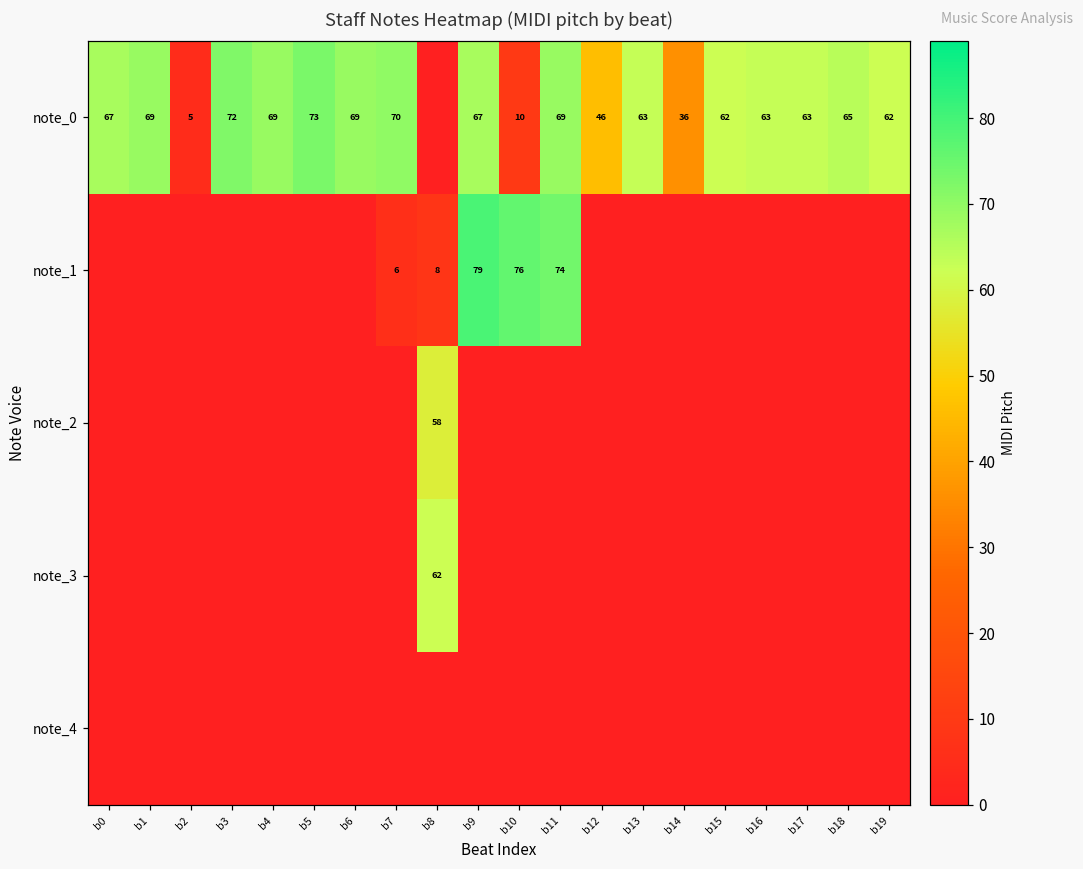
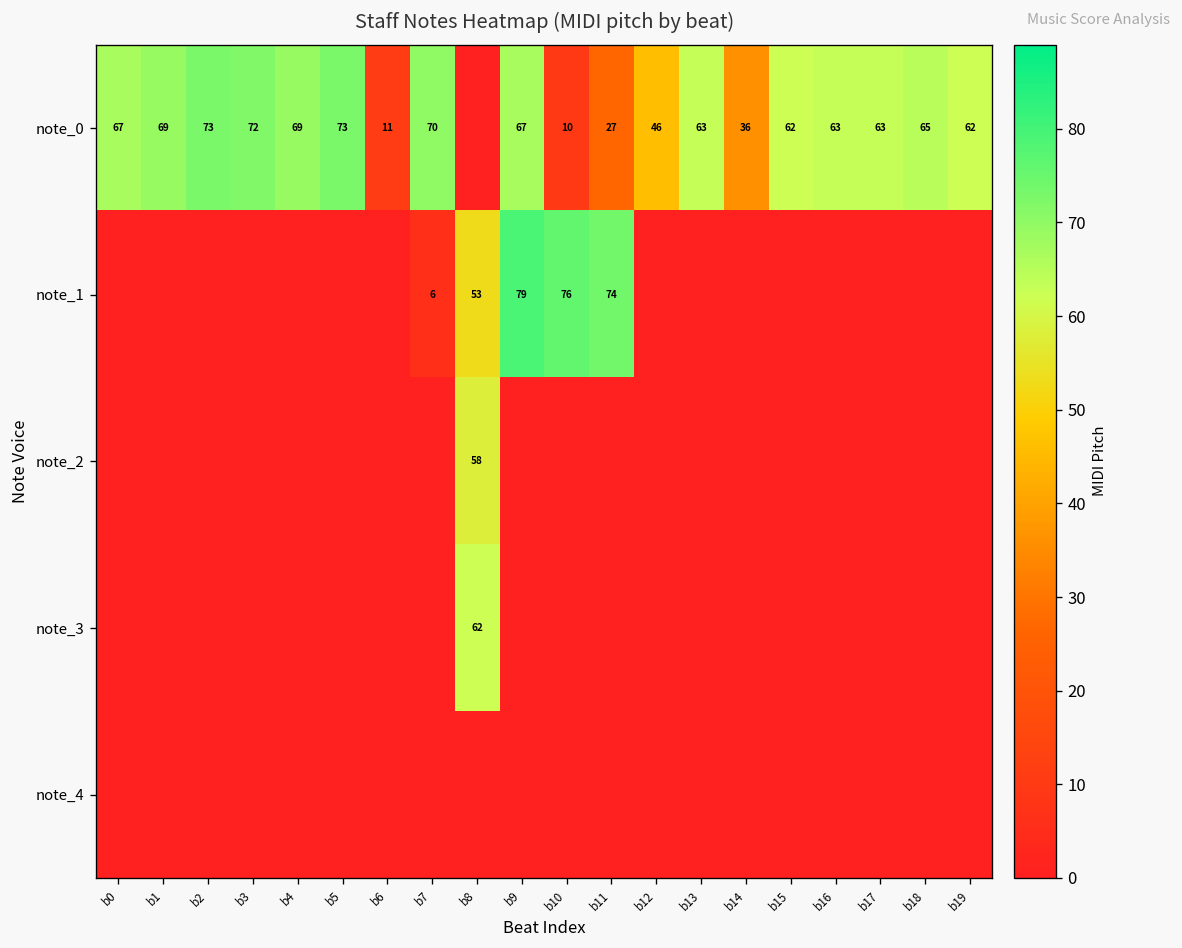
note_0, b2: 5 -> 73
note_0, b6: 69 -> 11
note_0, b11: 69 -> 27
note_1, b8: 8 -> 53
